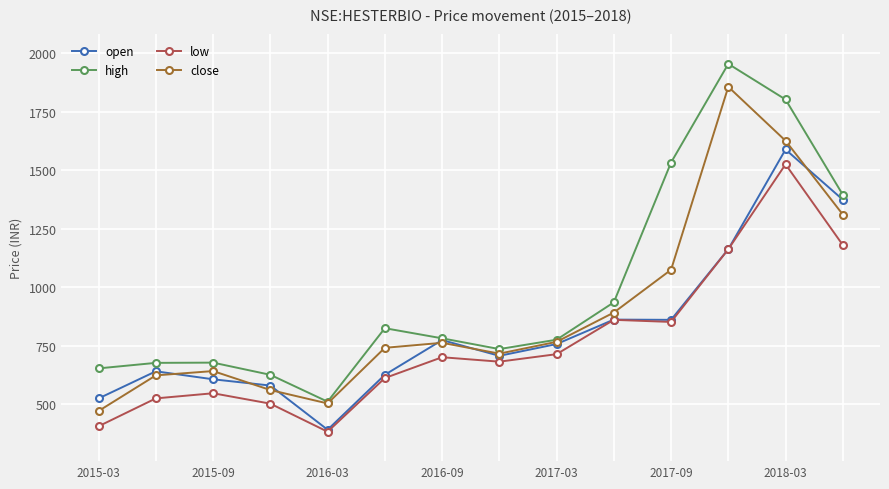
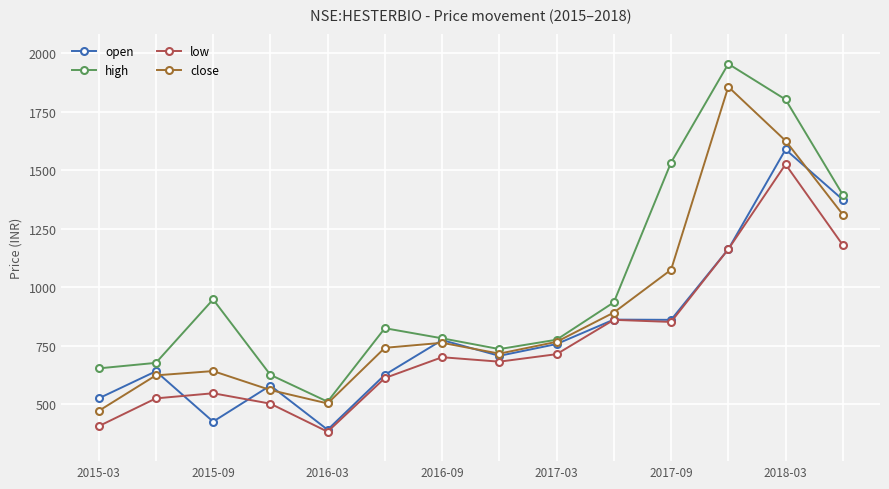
open, 2015-09: 610 -> 420
high, 2015-09: 680 -> 950
